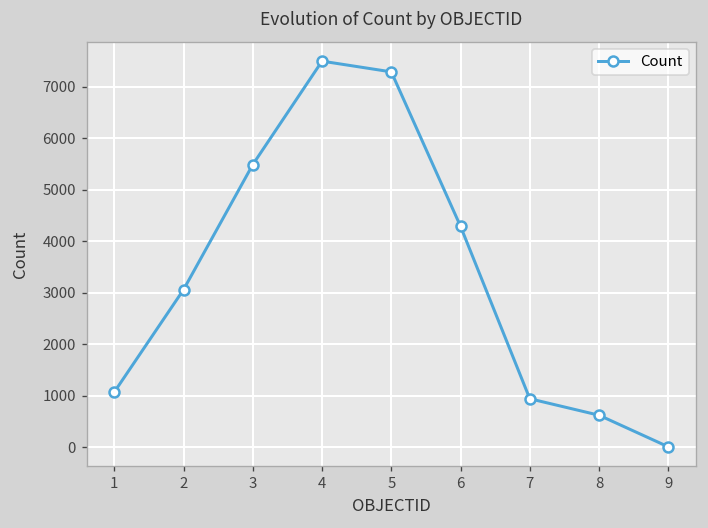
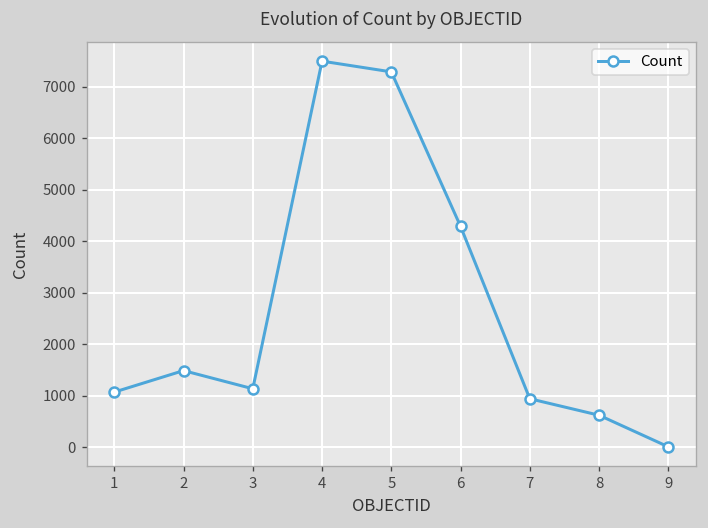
2: 3100 -> 1500
3: 5500 -> 1100
